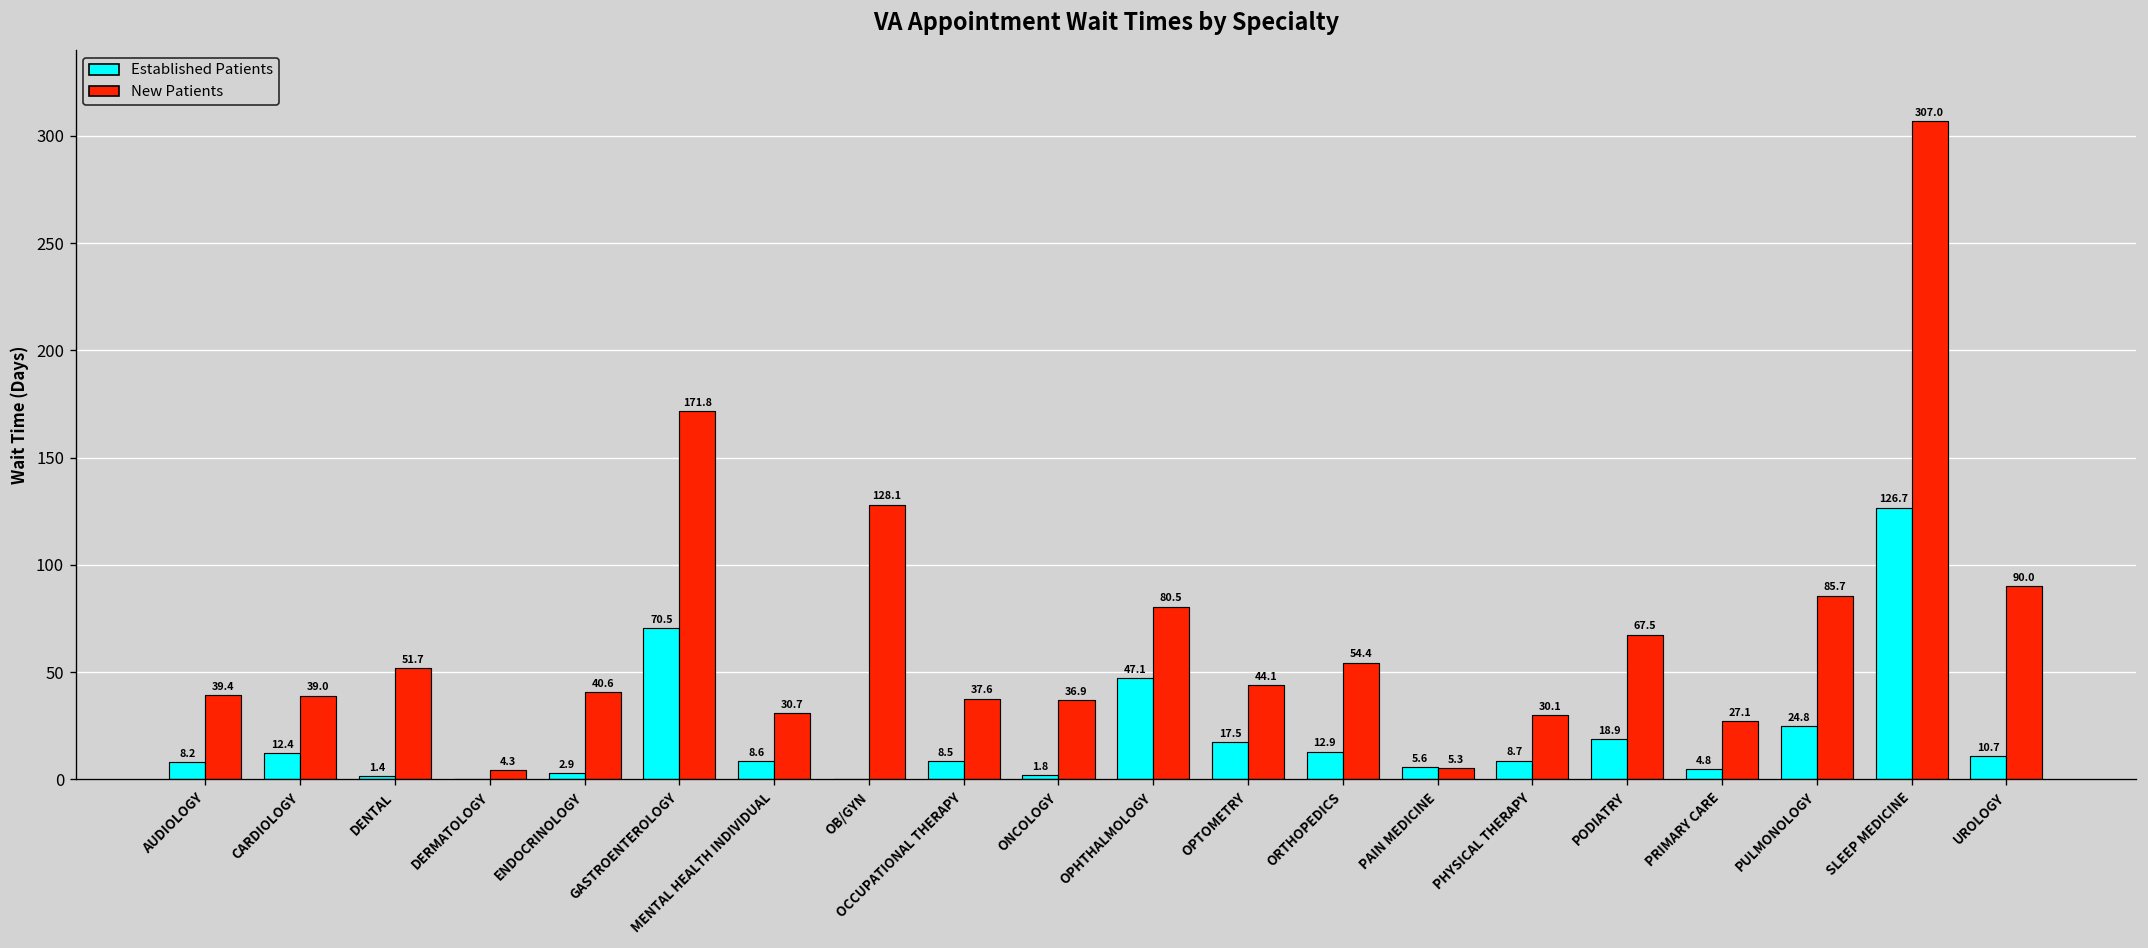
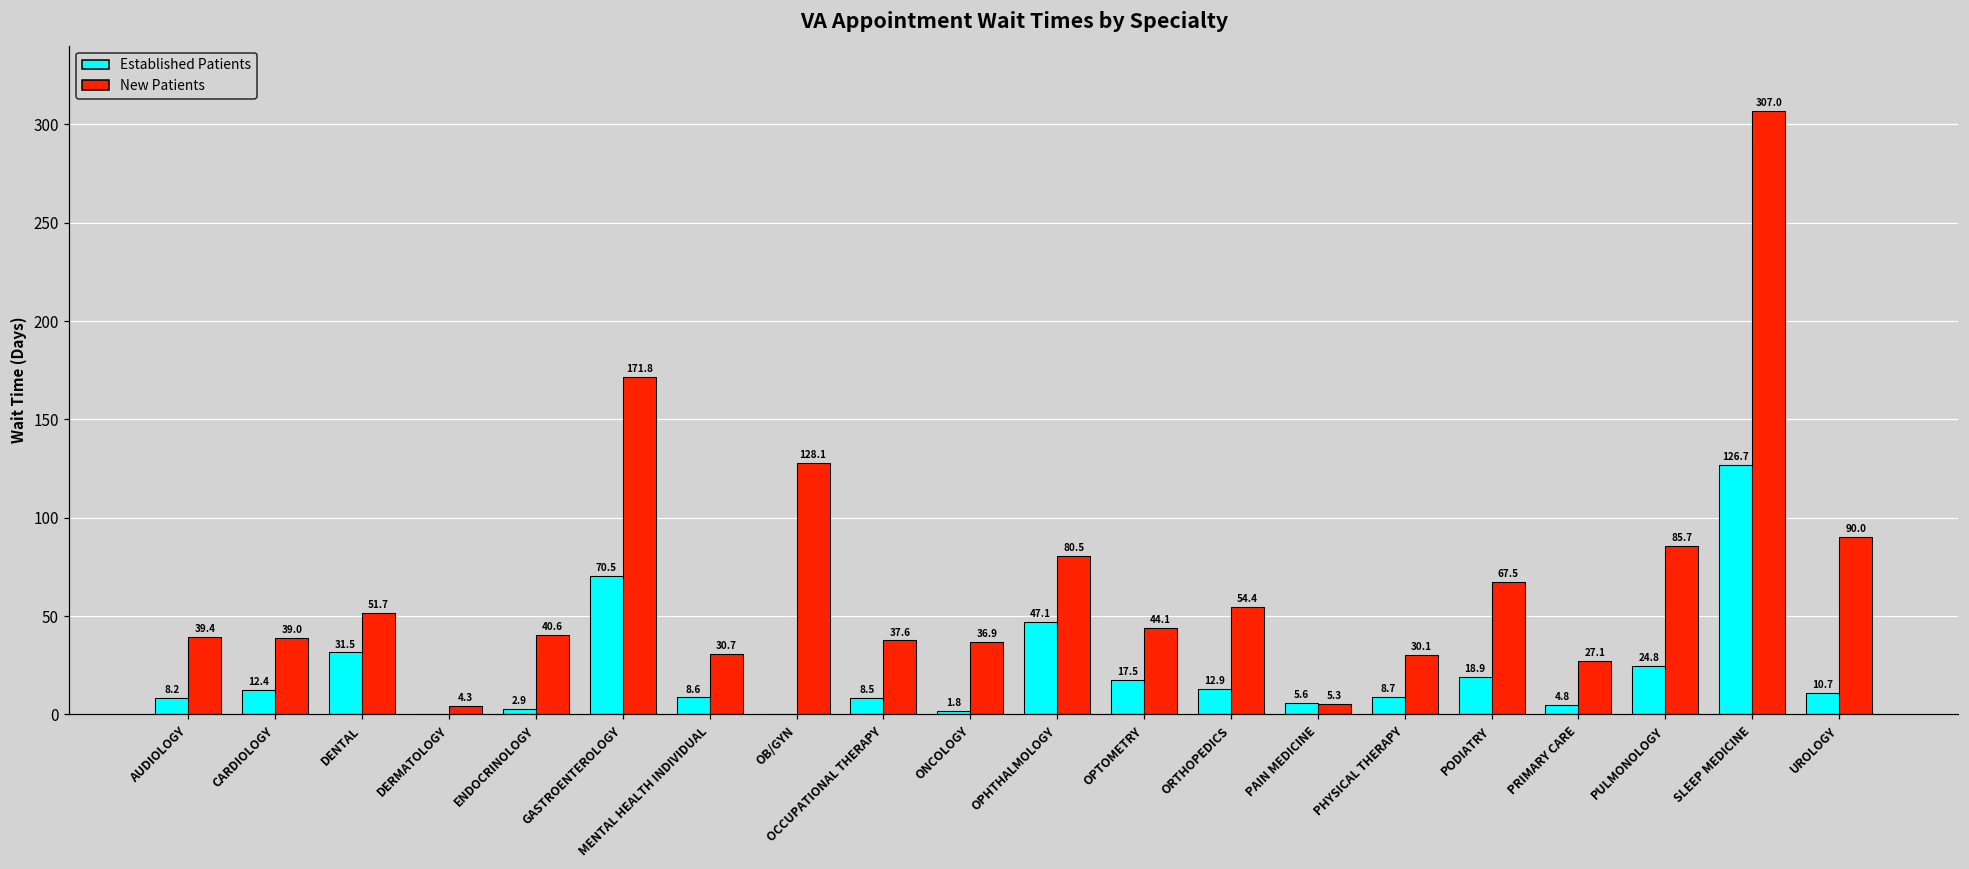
Established Patients, DENTAL: 1.4 -> 31.5
